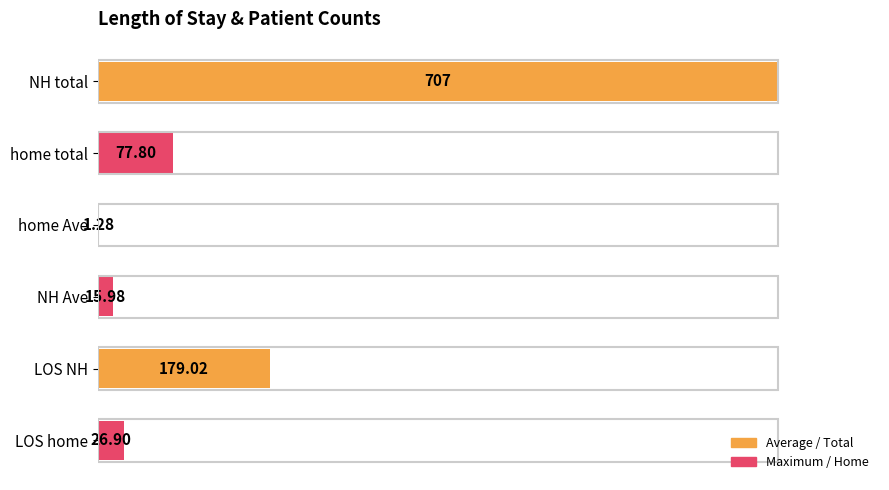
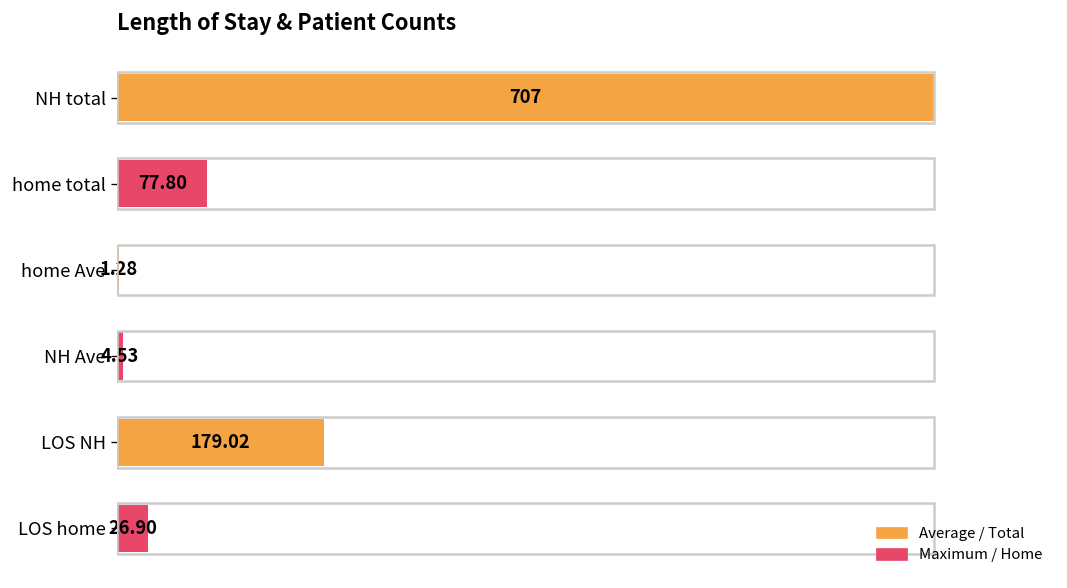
NH Ave: 15.98 -> 4.53
